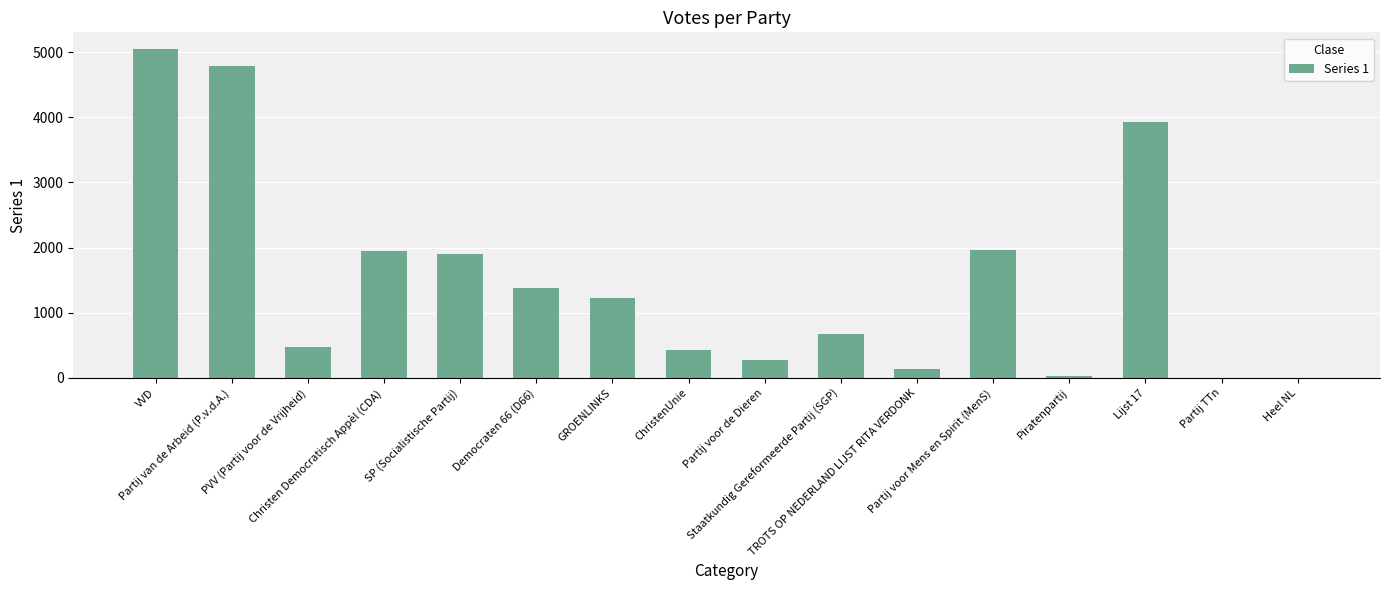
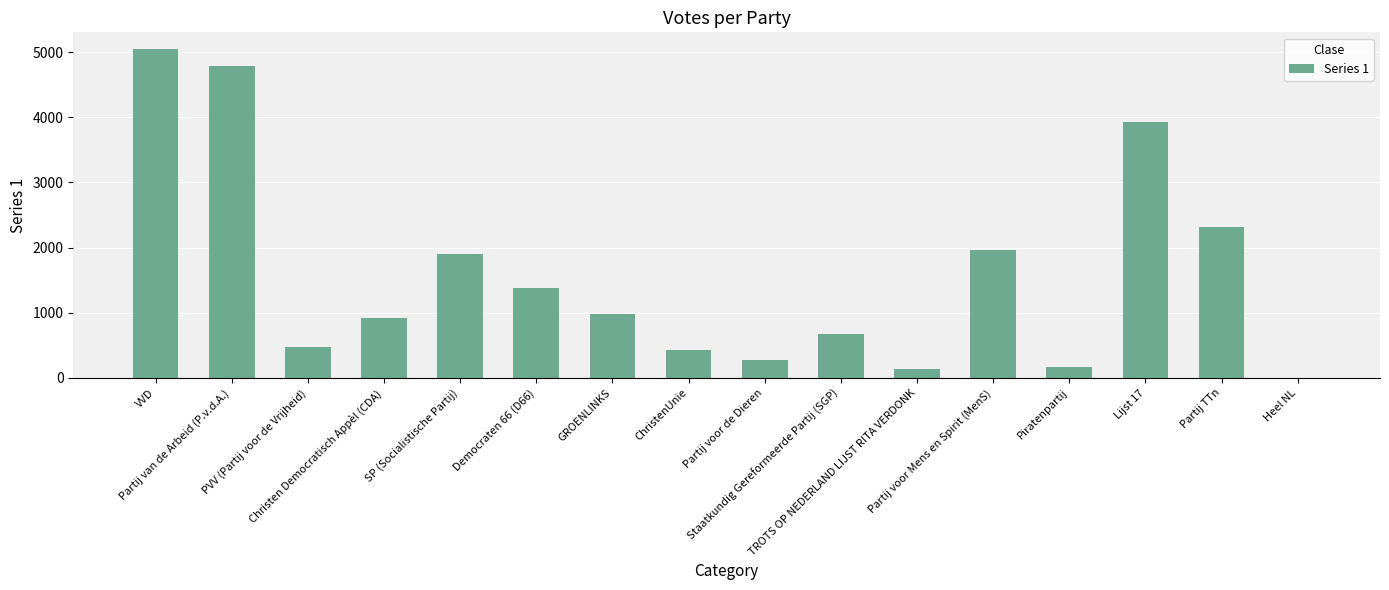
Christen Democratisch Appèl (CDA): 2000 -> 900
GROENLINKS: 1200 -> 1000
Piratenpartij: 0 -> 200
Partij TTn: 0 -> 2300
